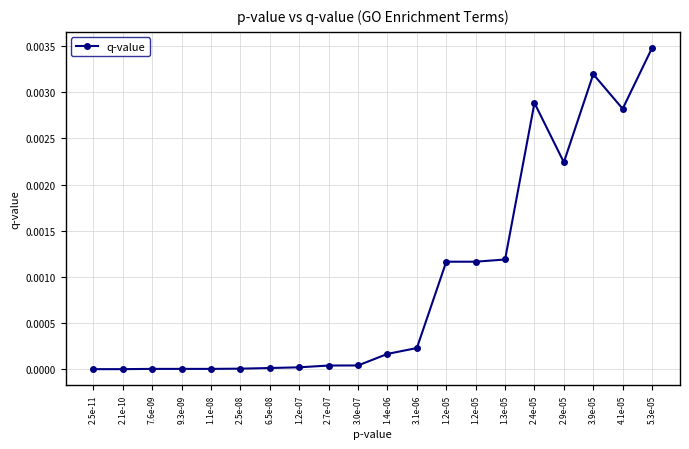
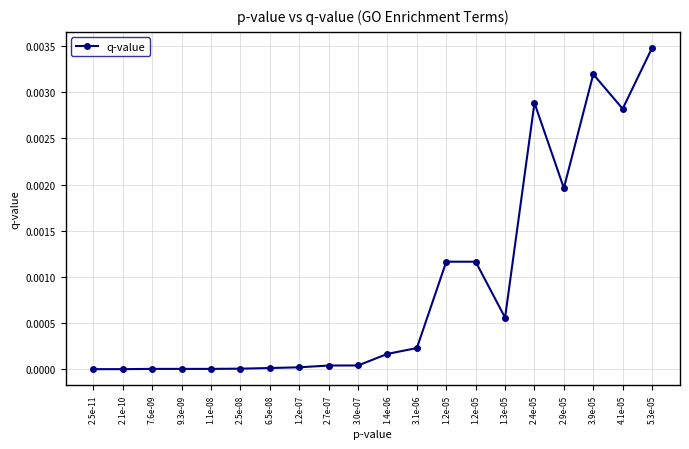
1.3e-05: 0.0012 -> 0.0006
2.9e-05: 0.0022 -> 0.0020
